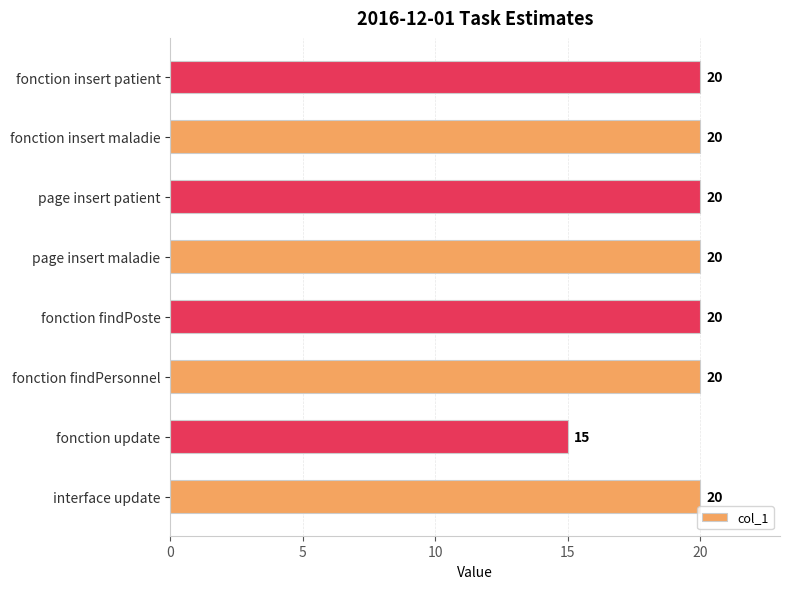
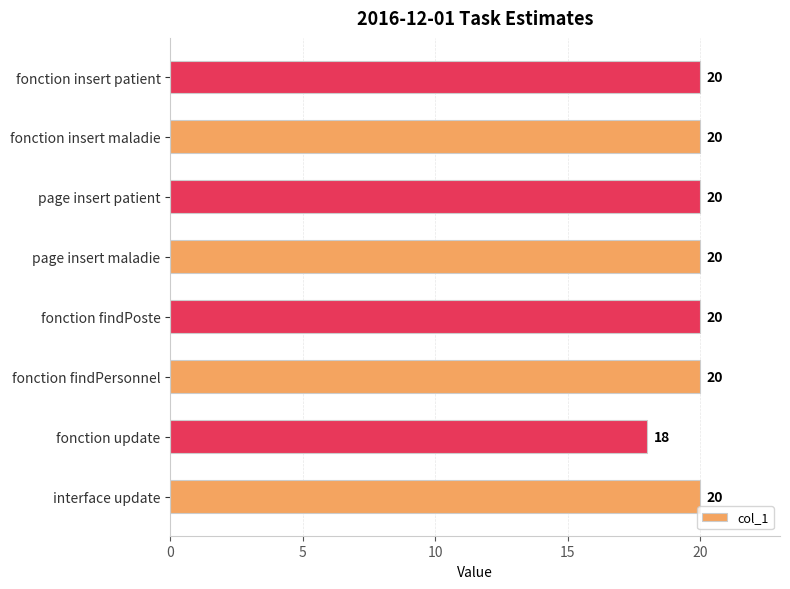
fonction update: 15 -> 18
